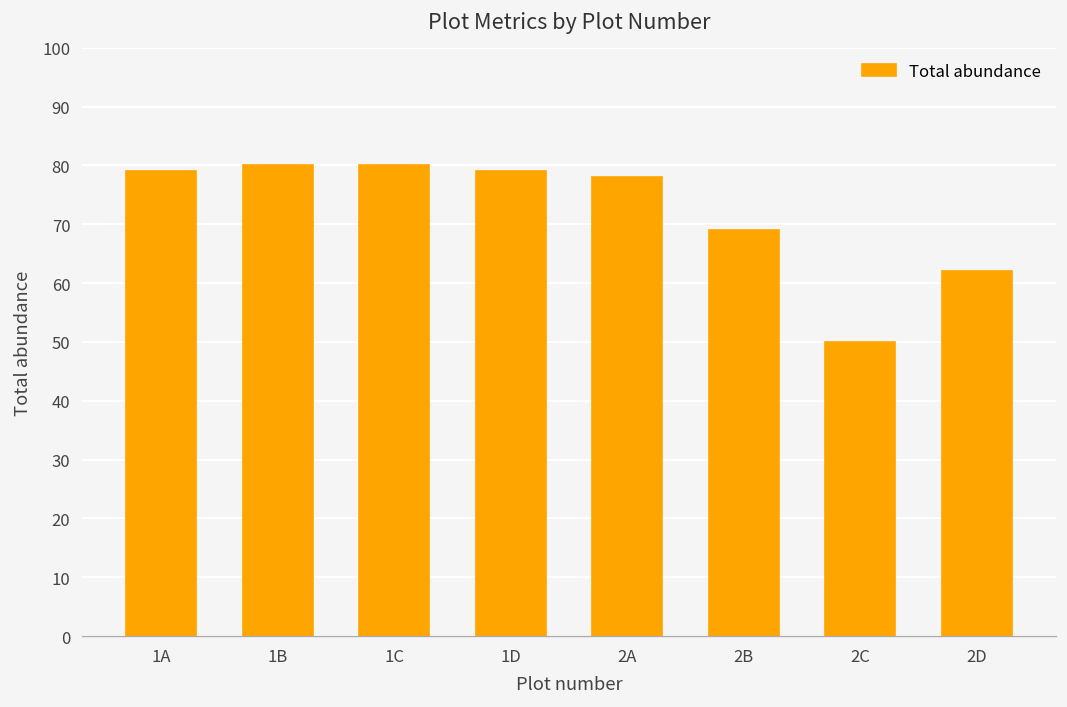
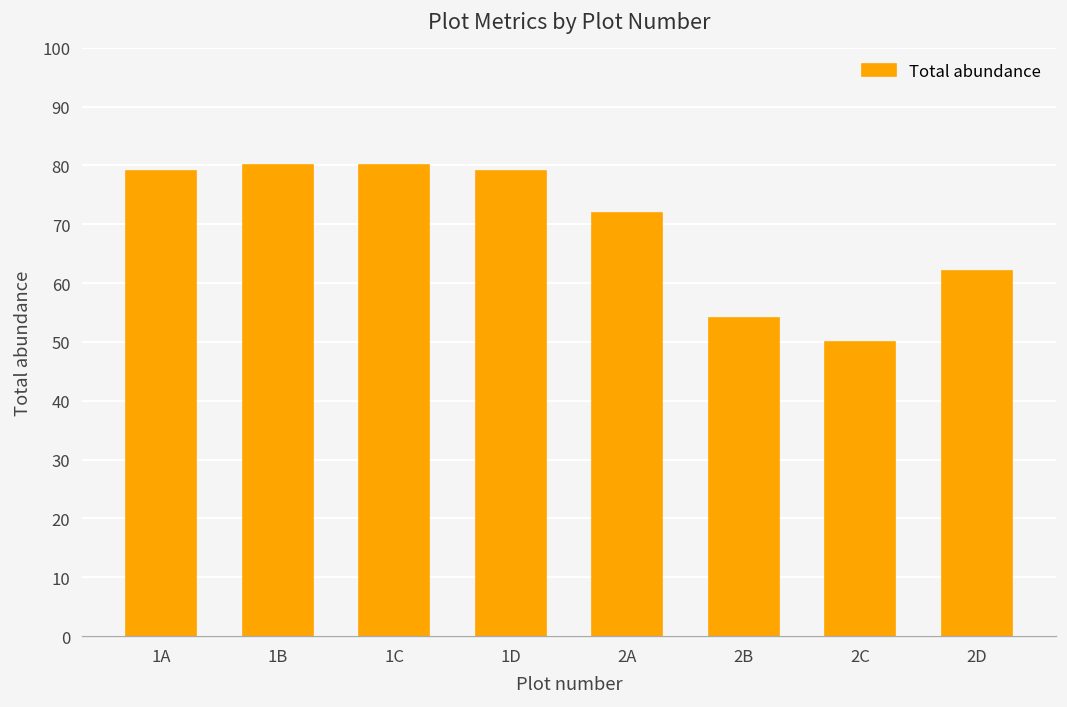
2A: 78 -> 72
2B: 69 -> 54
